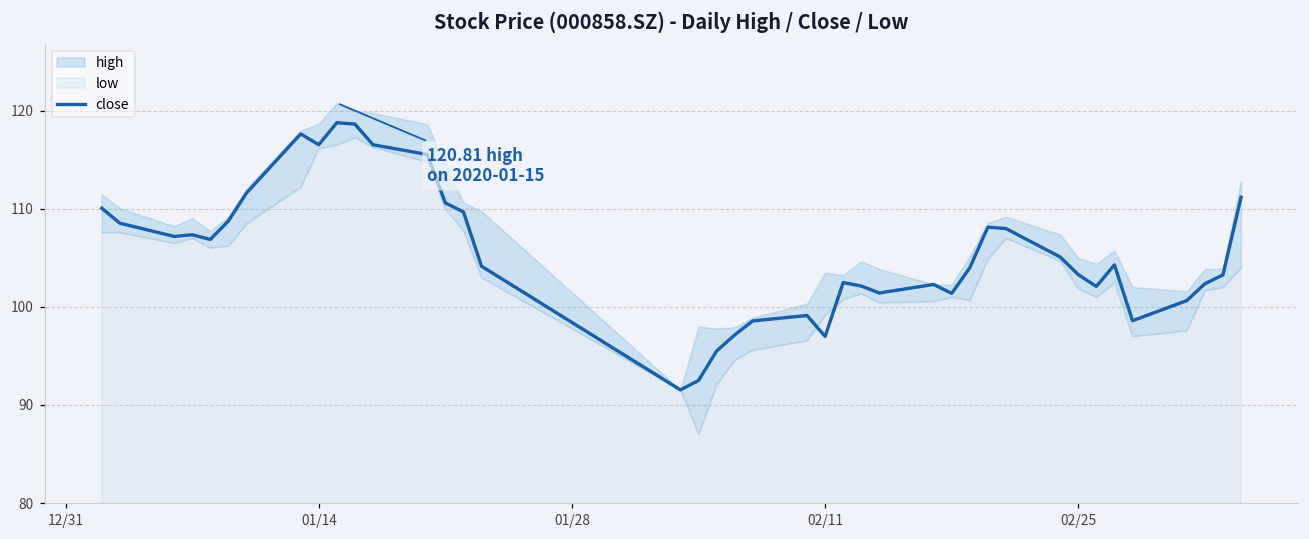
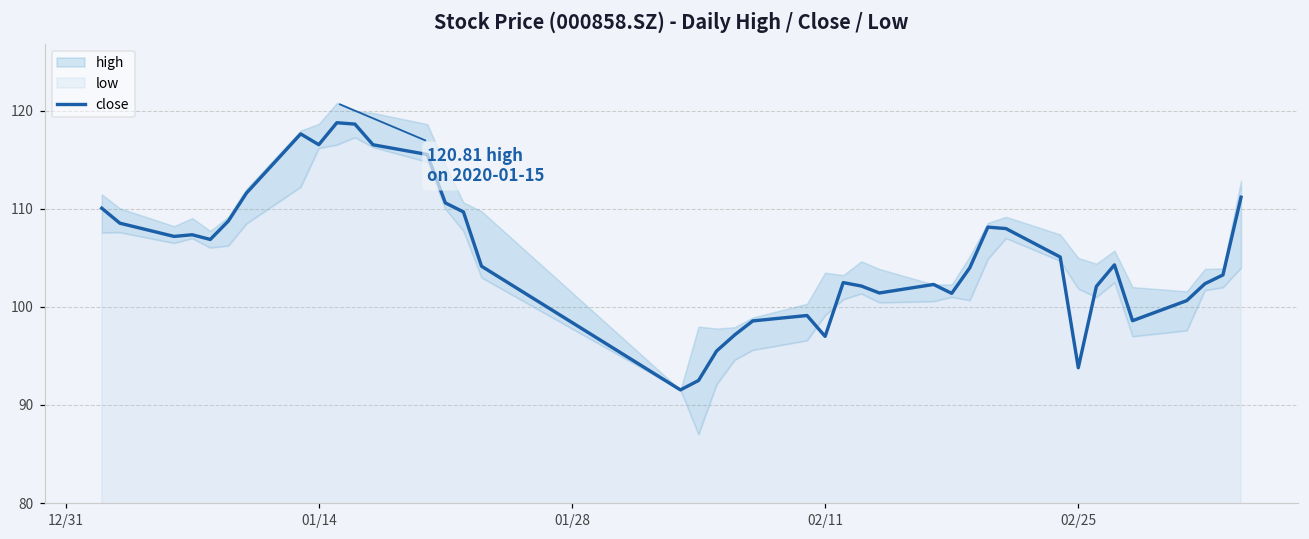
close, 02/25: 103 -> 94
